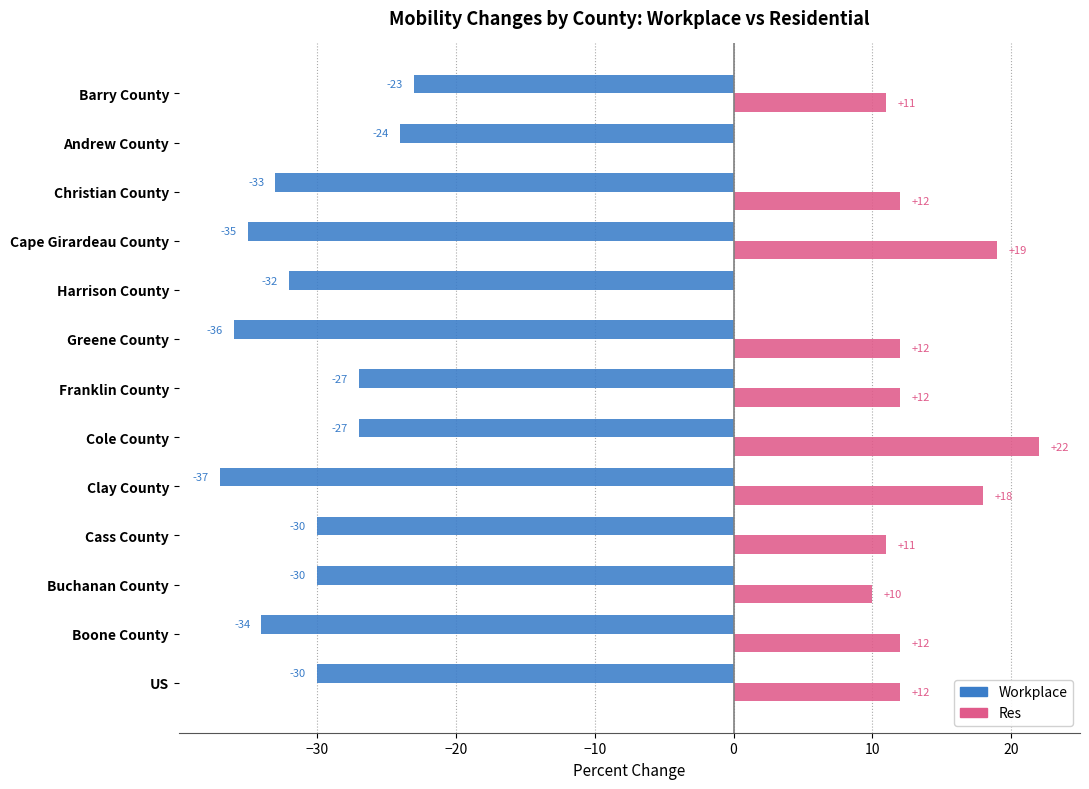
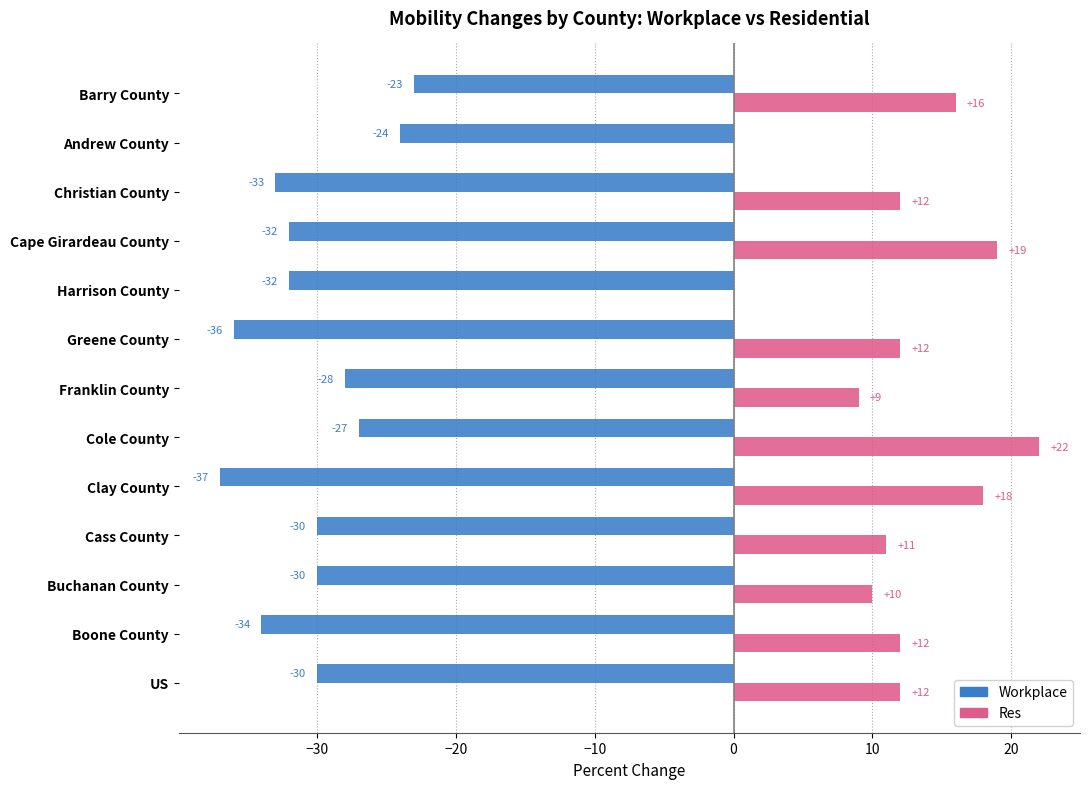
Res, Barry County: +11 -> +16
Workplace, Cape Girardeau County: -35 -> -32
Workplace, Franklin County: -27 -> -28
Res, Franklin County: +12 -> +9
